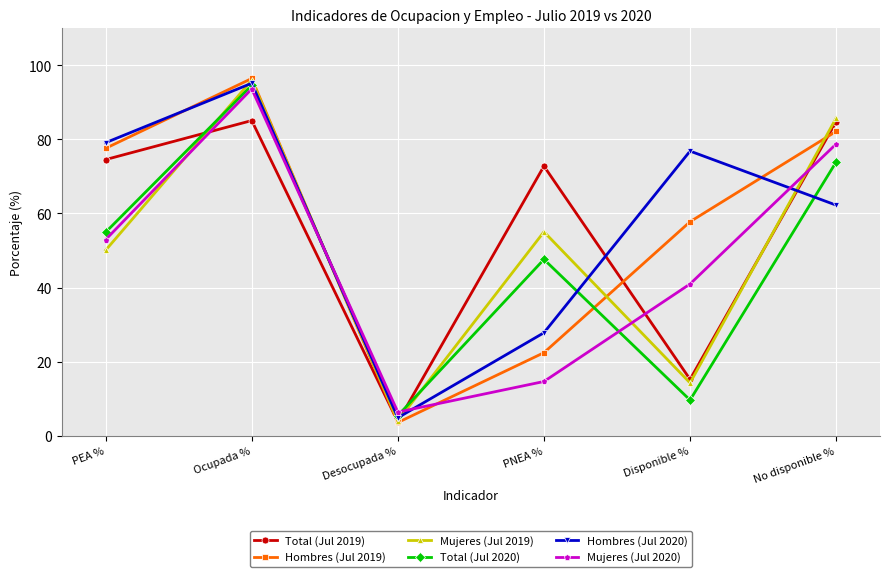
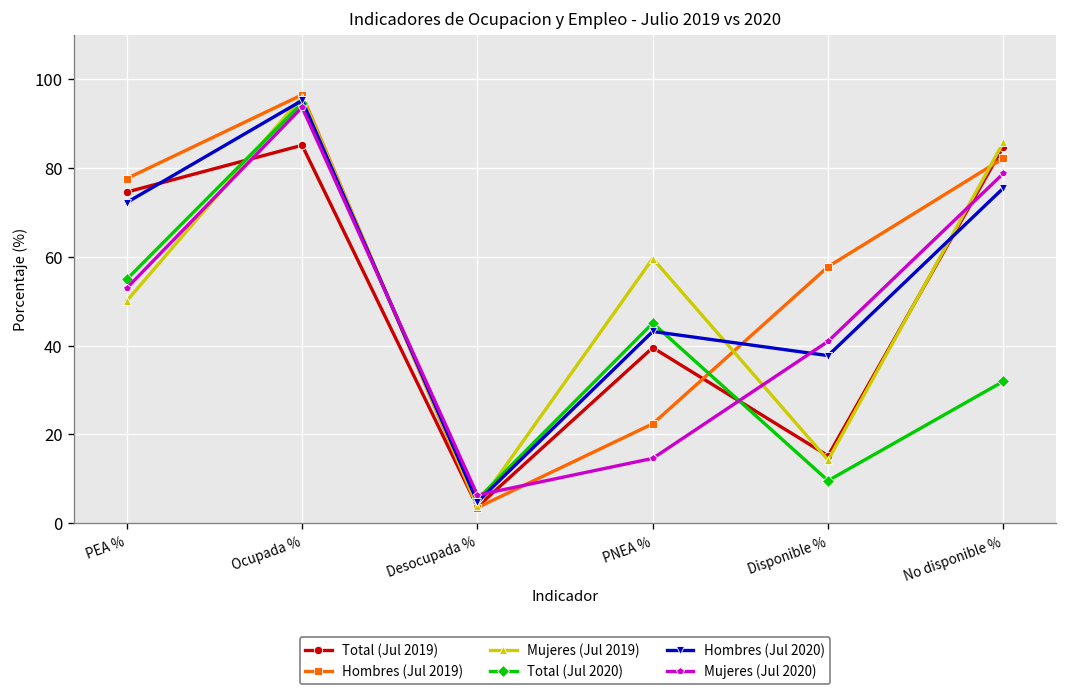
Hombres (Jul 2020), PEA %: 79 -> 72
Total (Jul 2019), PNEA %: 73 -> 40
Mujeres (Jul 2019), PNEA %: 55 -> 60
Total (Jul 2020), PNEA %: 48 -> 45
Hombres (Jul 2020), PNEA %: 28 -> 43
Hombres (Jul 2020), Disponible %: 77 -> 38
Total (Jul 2020), No disponible %: 74 -> 32
Hombres (Jul 2020), No disponible %: 62 -> 75
